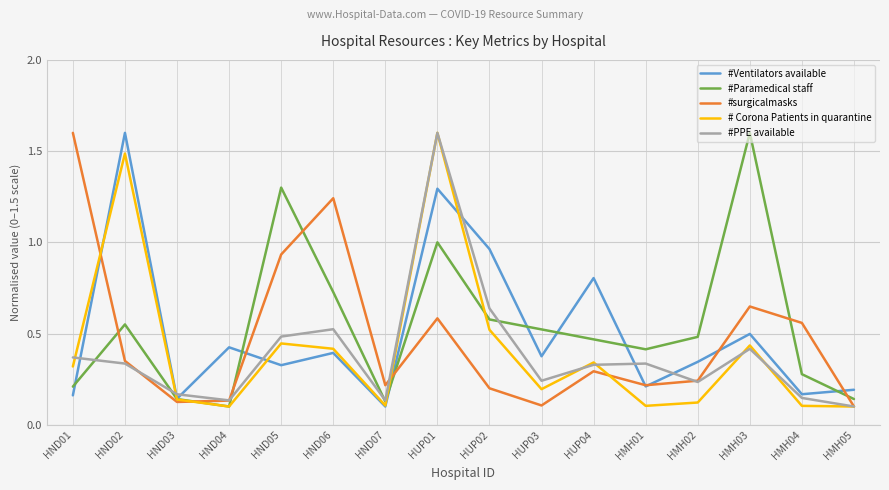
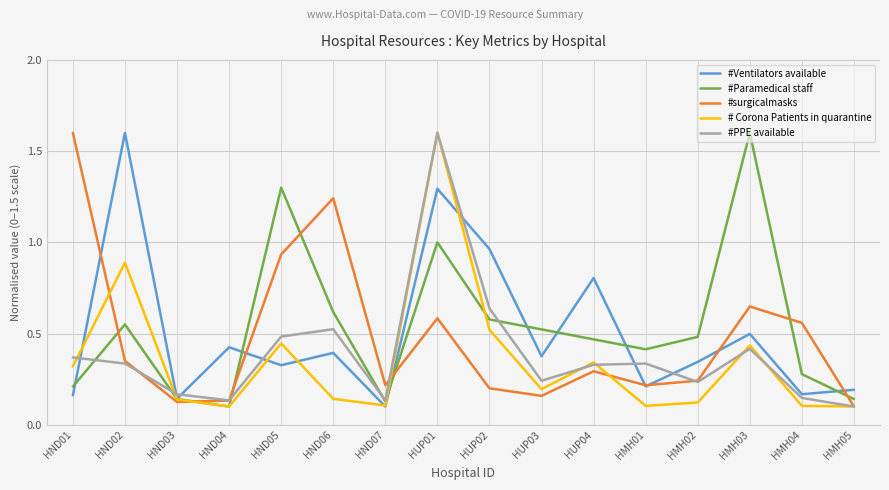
# Corona Patients in quarantine, HND02: 1.49 -> 0.89
#Paramedical staff, HND06: 0.73 -> 0.62
# Corona Patients in quarantine, HND06: 0.42 -> 0.14
#surgicalmasks, HUP03: 0.11 -> 0.16
